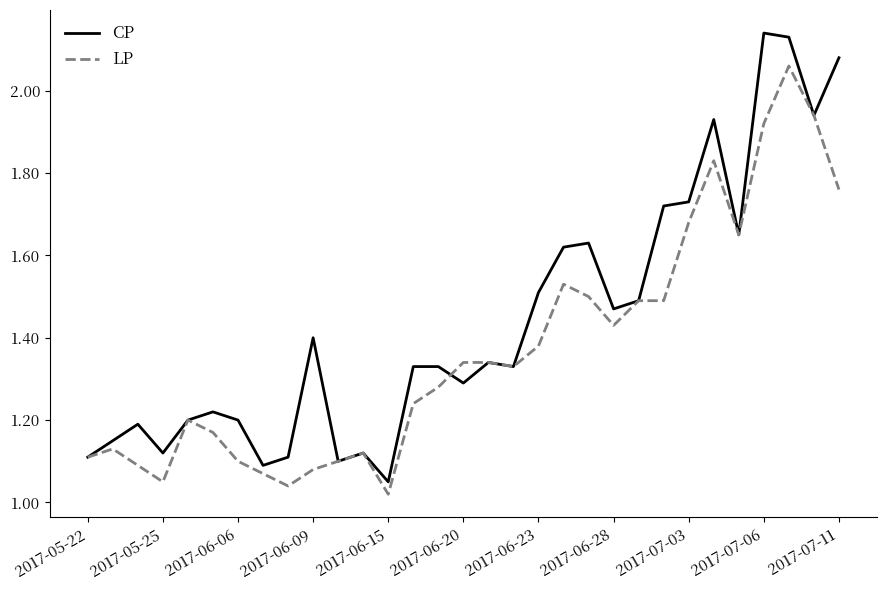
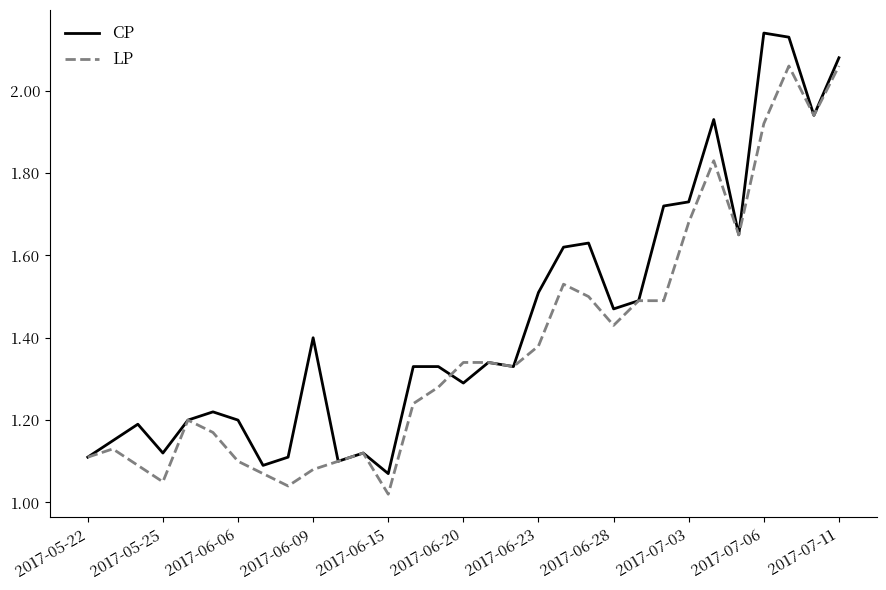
CP, 2017-06-15: 1.05 -> 1.07
LP, 2017-07-11: 1.76 -> 2.06
